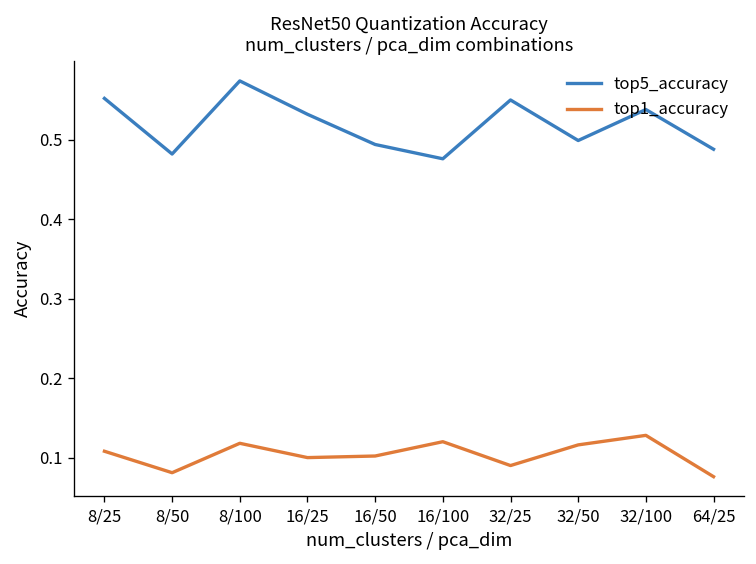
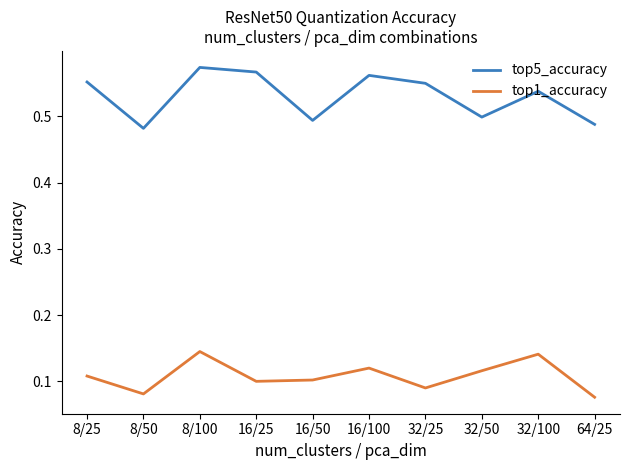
top1_accuracy, 8/100: 0.12 -> 0.15
top5_accuracy, 16/25: 0.53 -> 0.57
top5_accuracy, 16/100: 0.48 -> 0.56
top1_accuracy, 32/100: 0.13 -> 0.14
